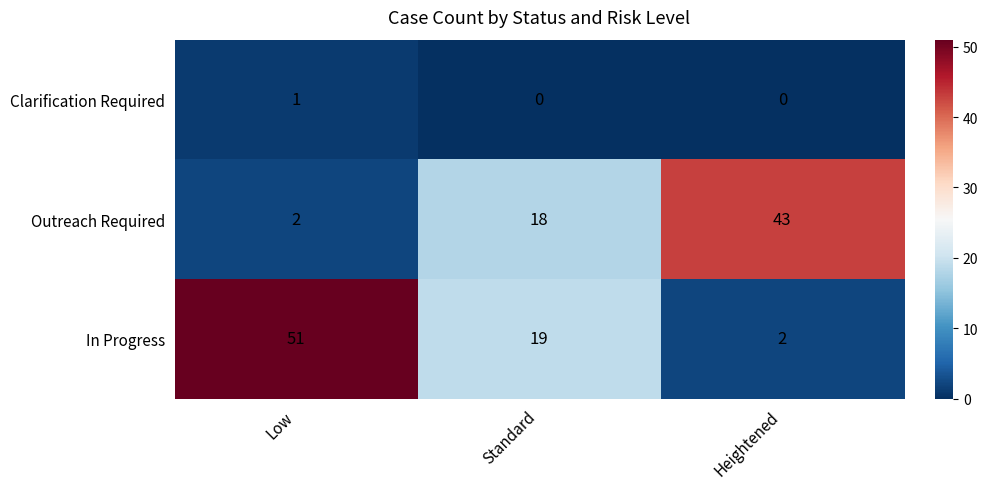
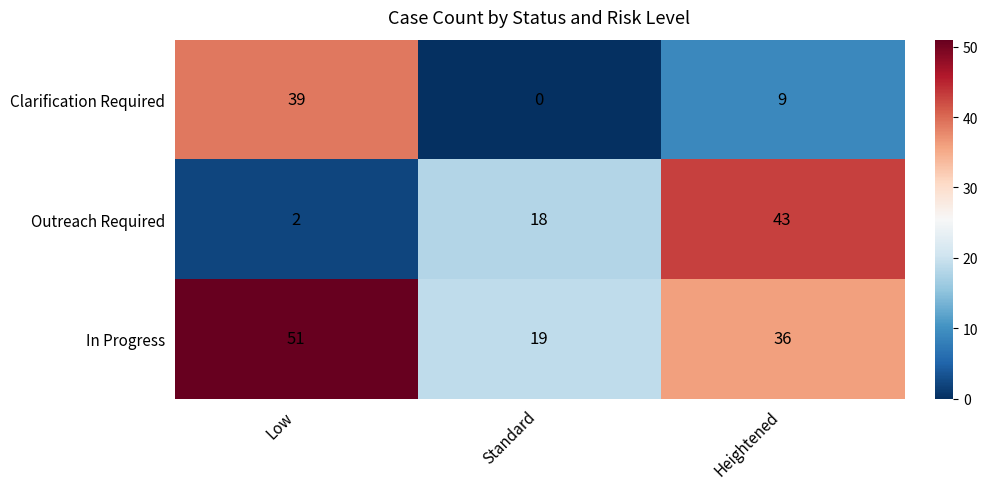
Clarification Required, Low: 1 -> 39
Clarification Required, Heightened: 0 -> 9
In Progress, Heightened: 2 -> 36
